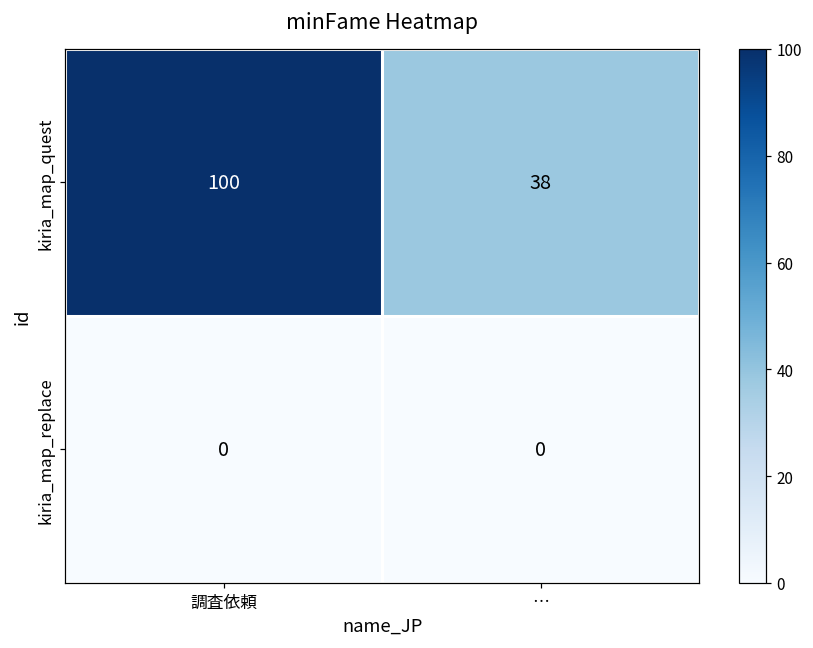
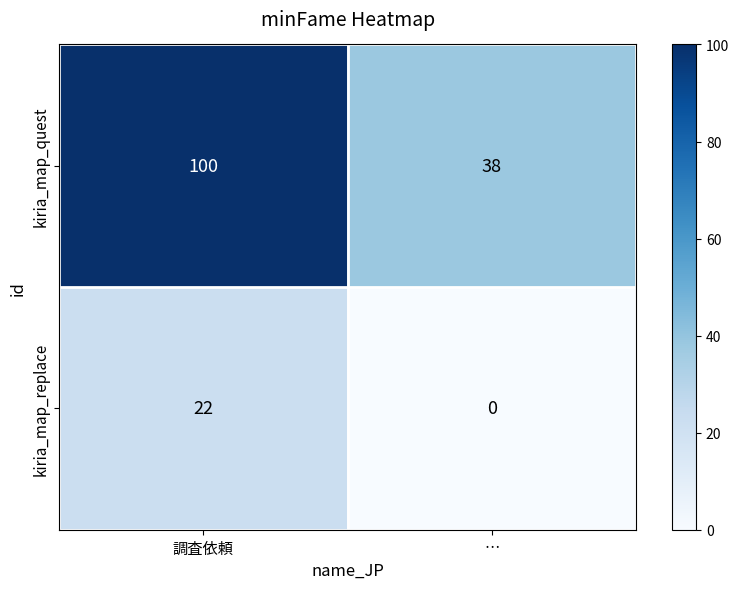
kiria_map_replace, 調査依頼: 0 -> 22
